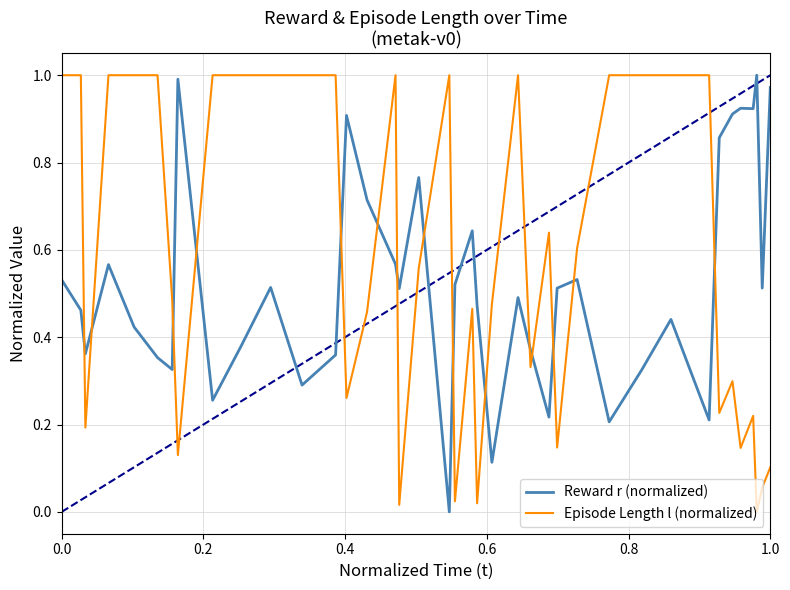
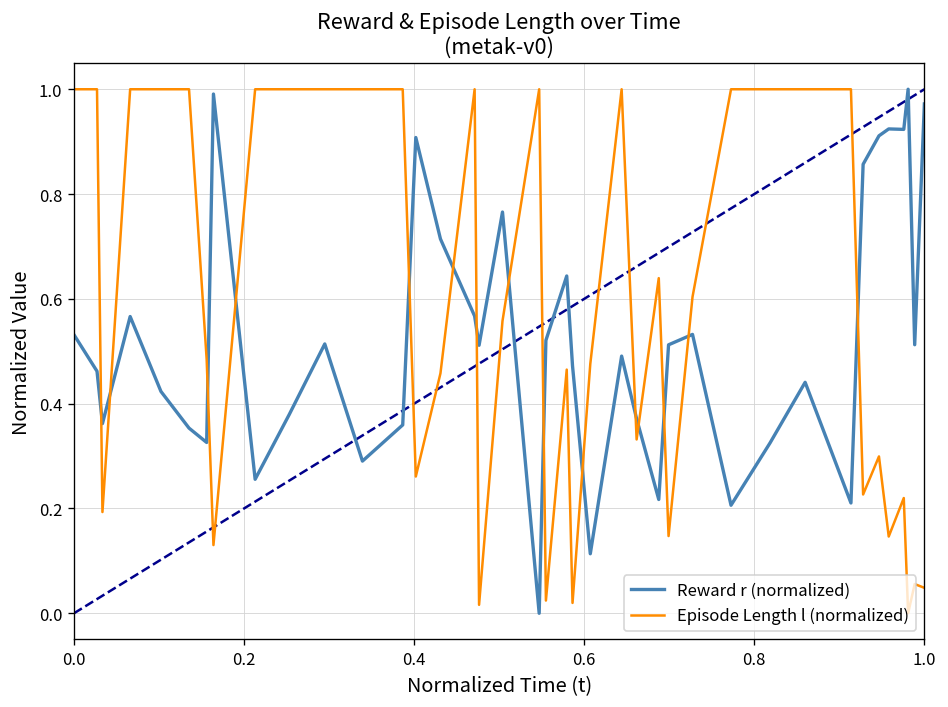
Episode Length l (normalized), 1.0: 0.10 -> 0.05
